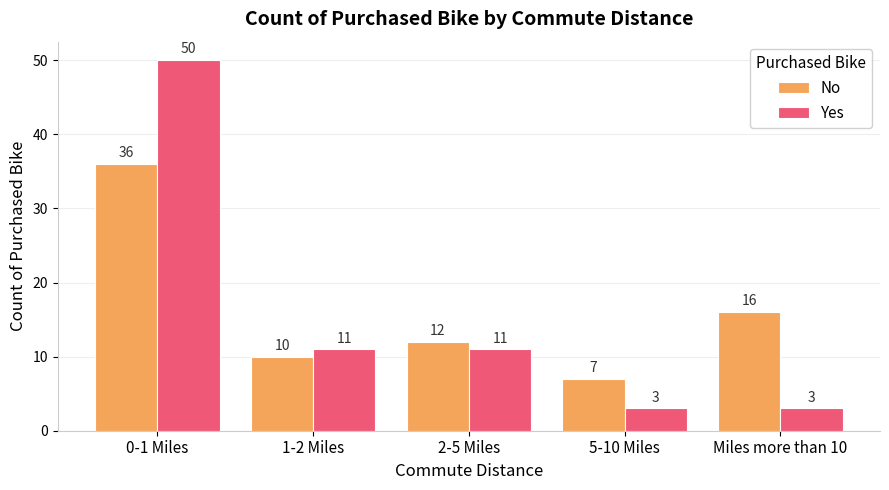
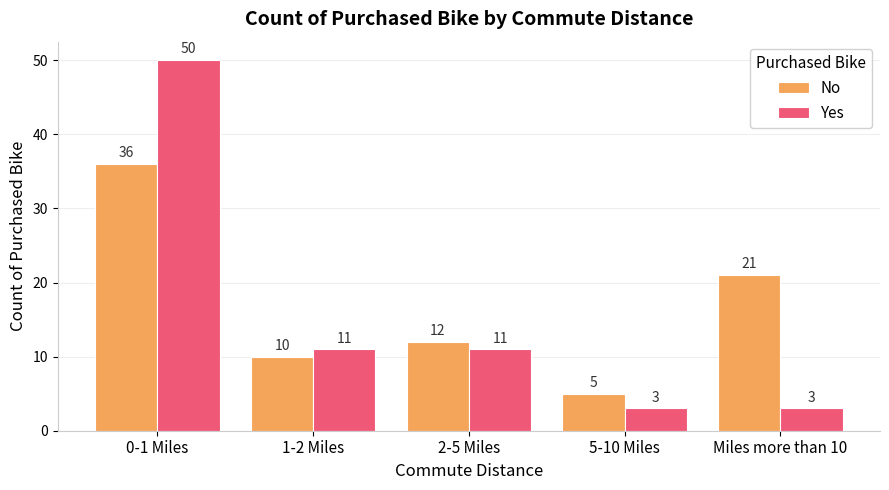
No, 5-10 Miles: 7 -> 5
No, Miles more than 10: 16 -> 21
